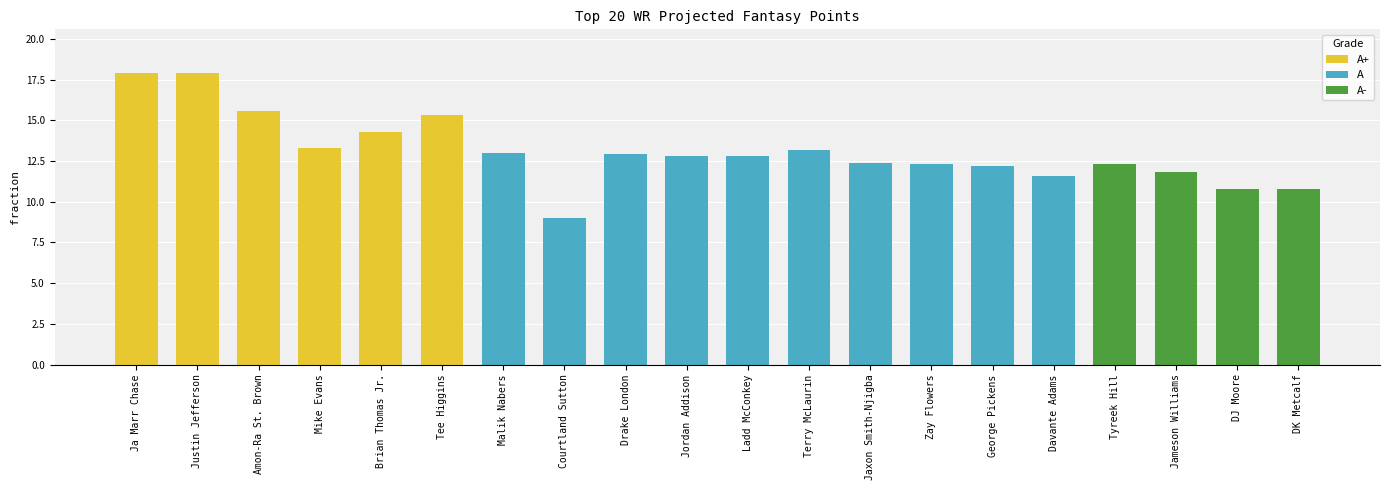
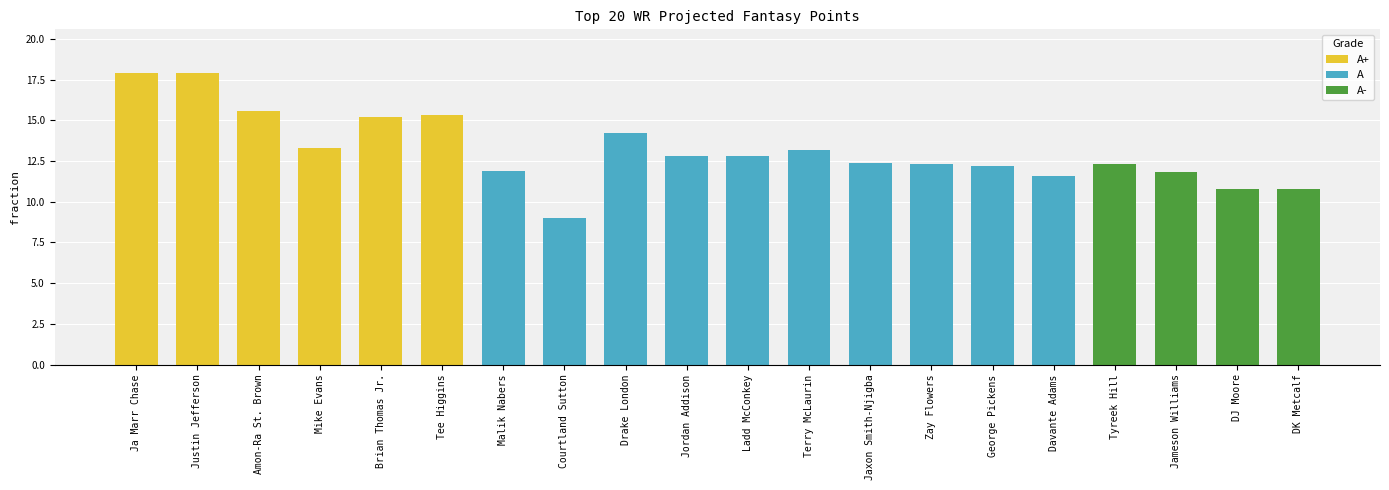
Brian Thomas Jr.: 14.3 -> 15.2
Malik Nabers: 13.0 -> 11.9
Drake London: 12.9 -> 14.2
